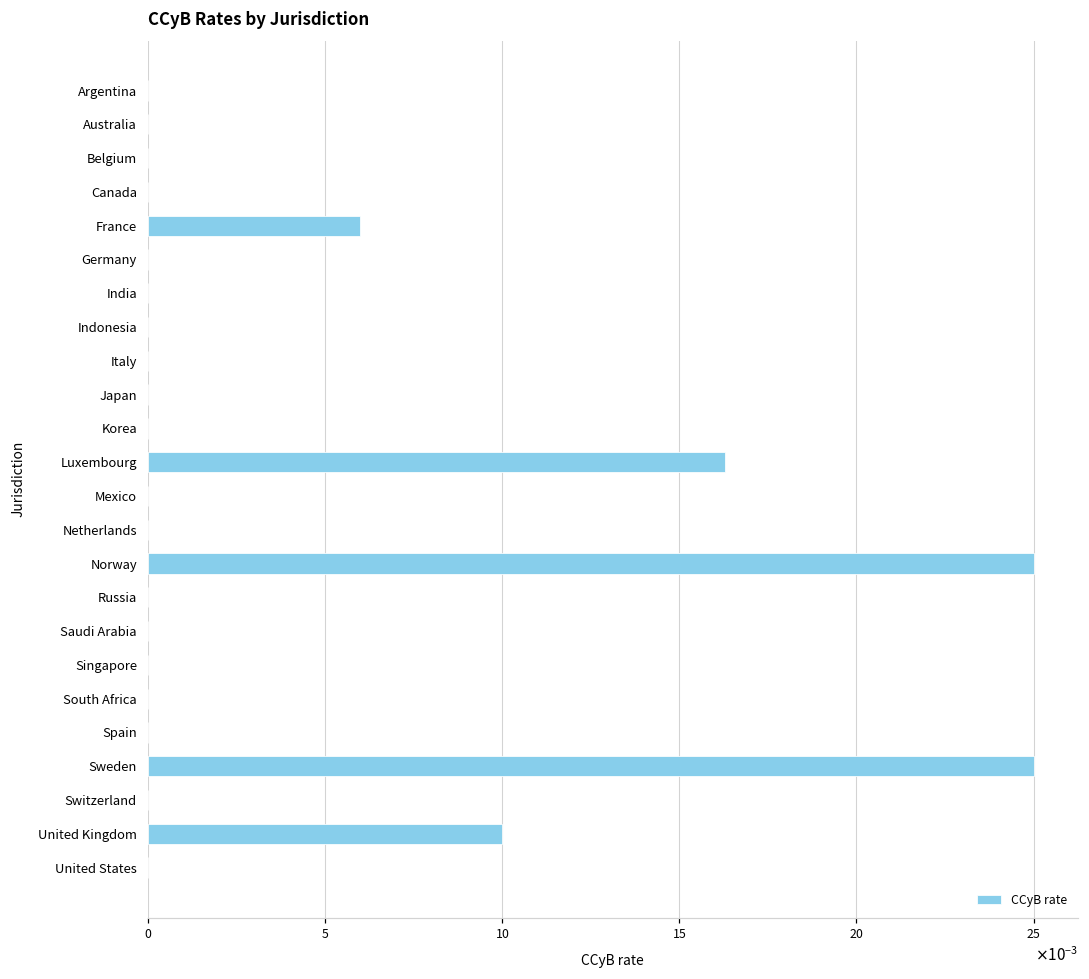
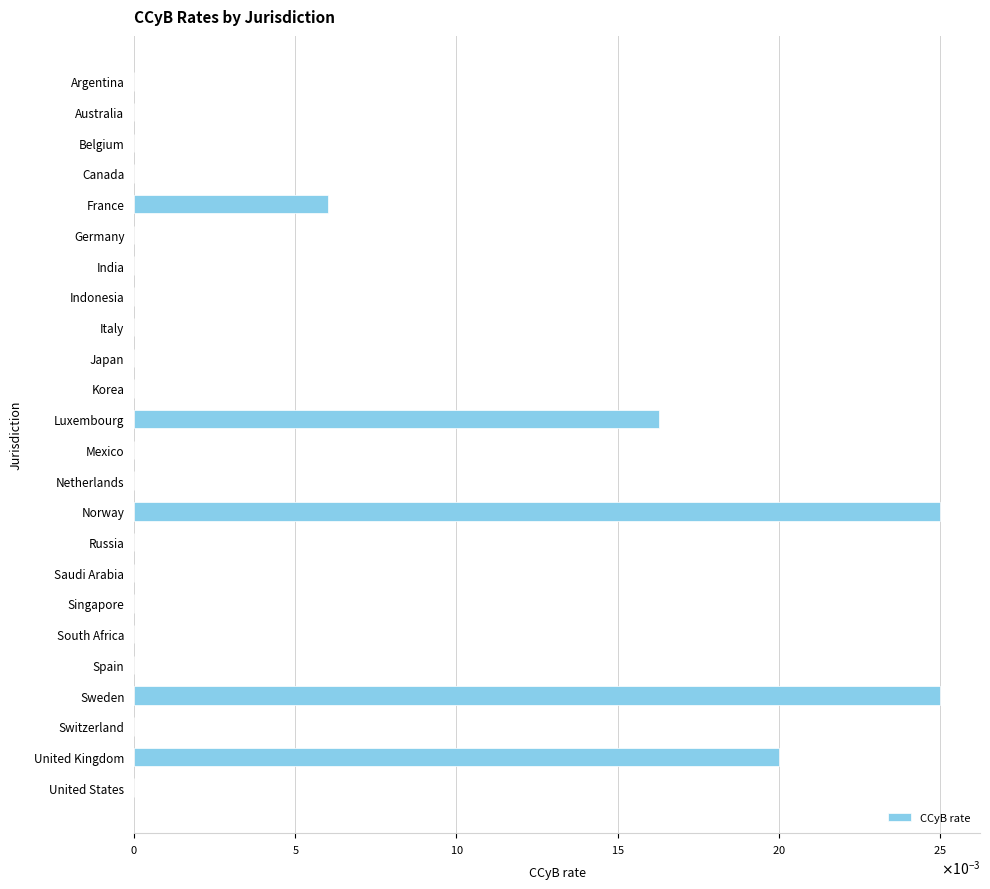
United Kingdom: 0.01 -> 0.02
